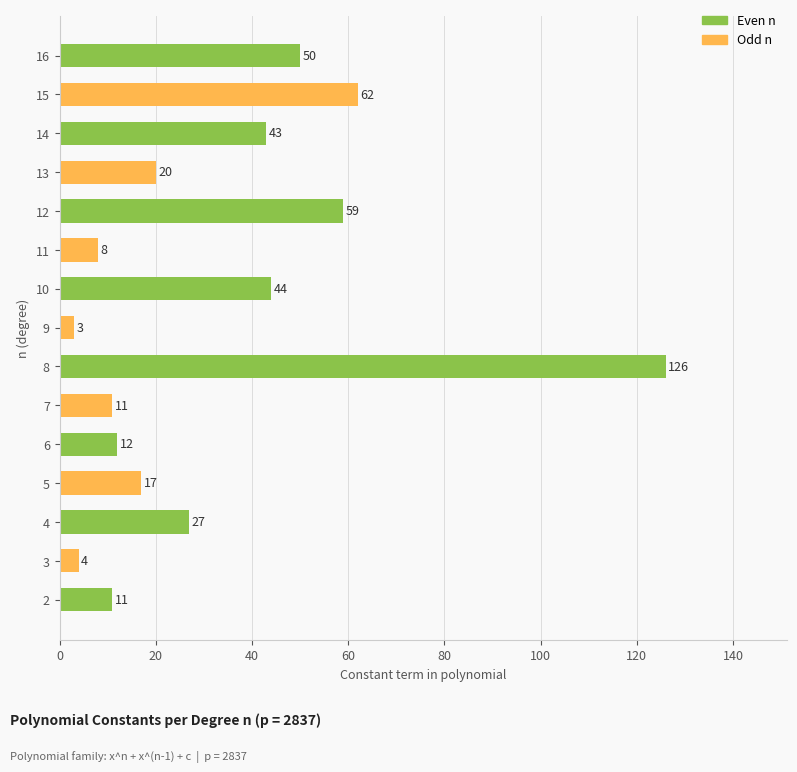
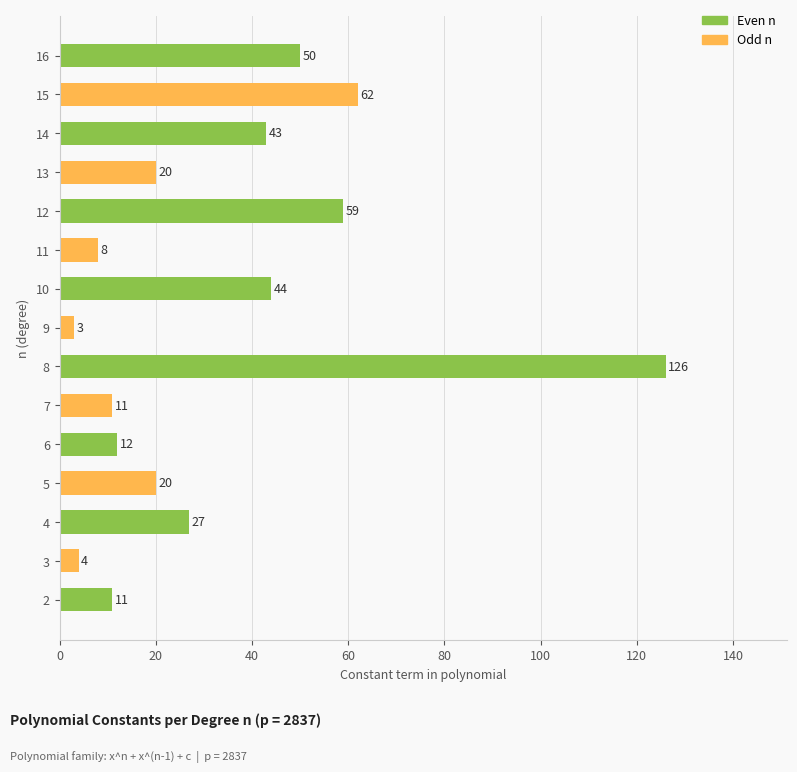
5: 17 -> 20
